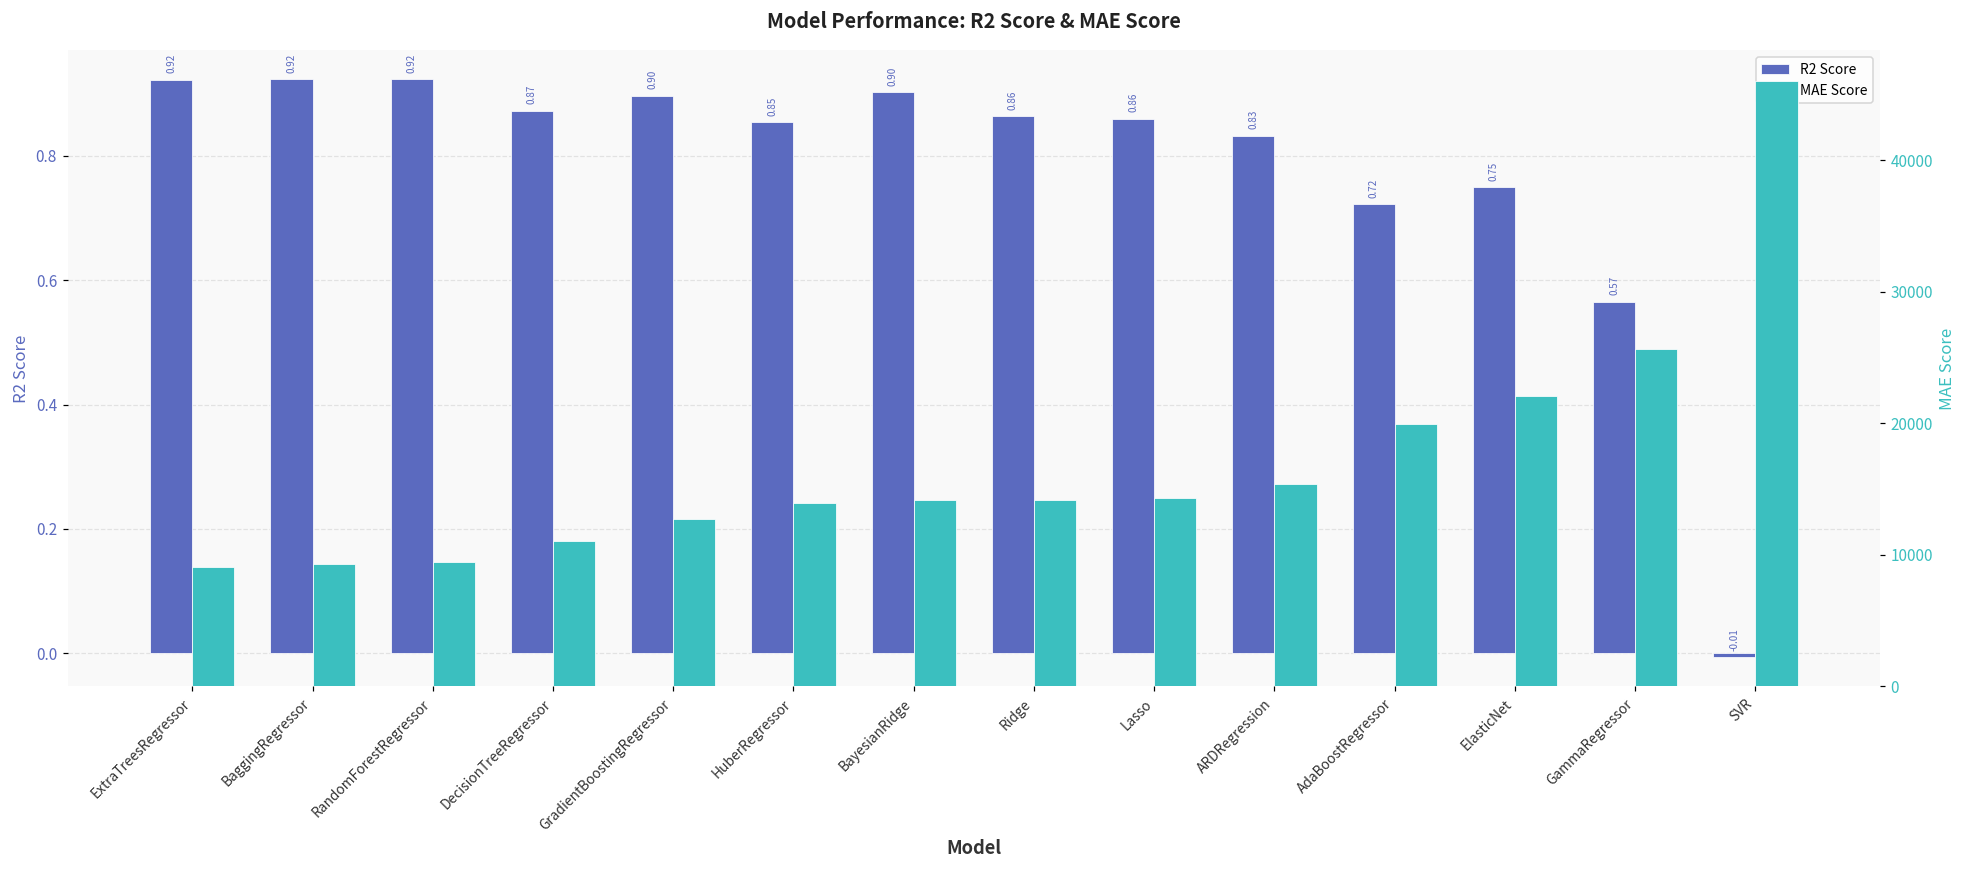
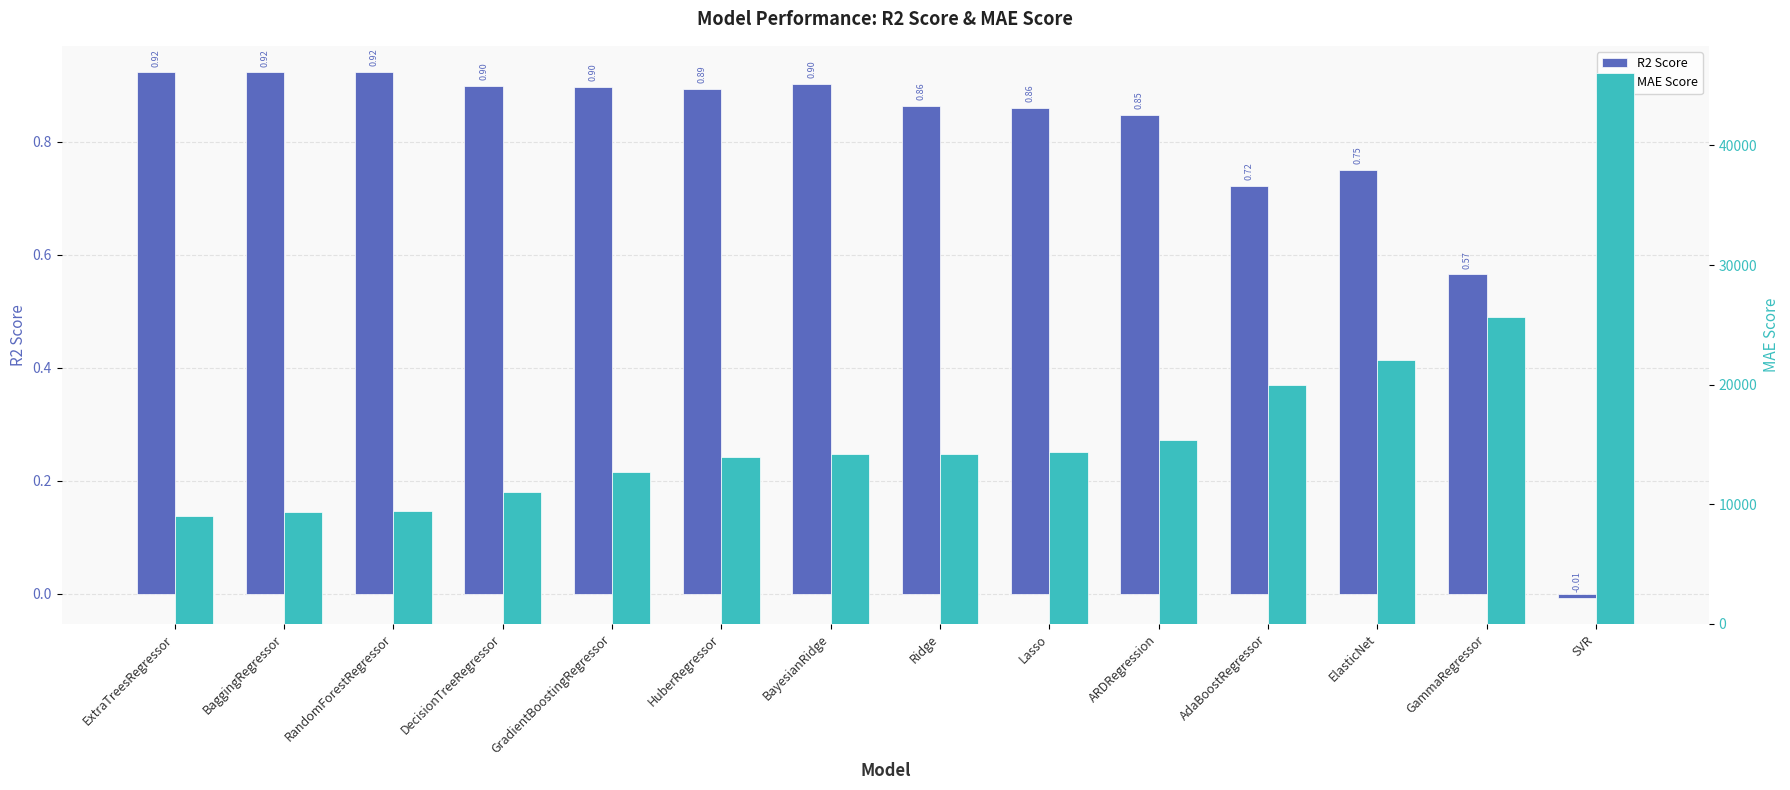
R2 Score, DecisionTreeRegressor: 0.87 -> 0.90
R2 Score, HuberRegressor: 0.85 -> 0.89
R2 Score, ARDRegression: 0.83 -> 0.85
